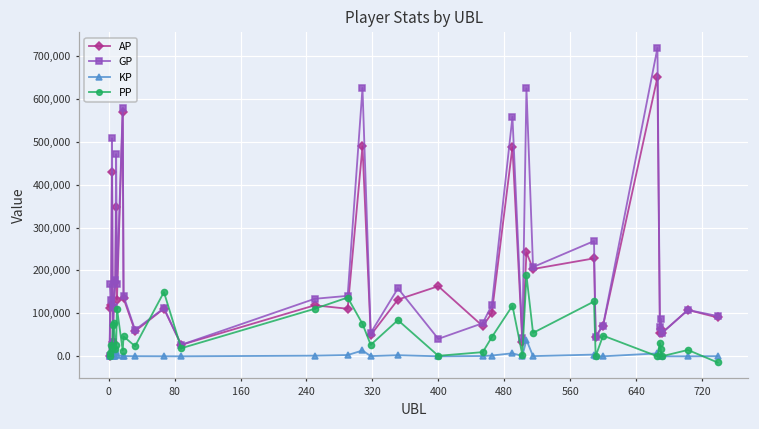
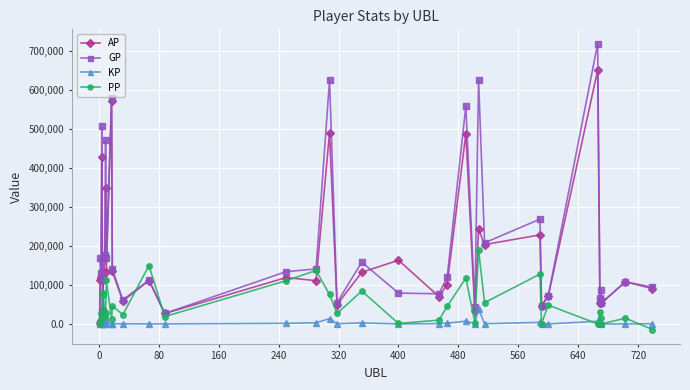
GP, 400: 40,000 -> 80,000
